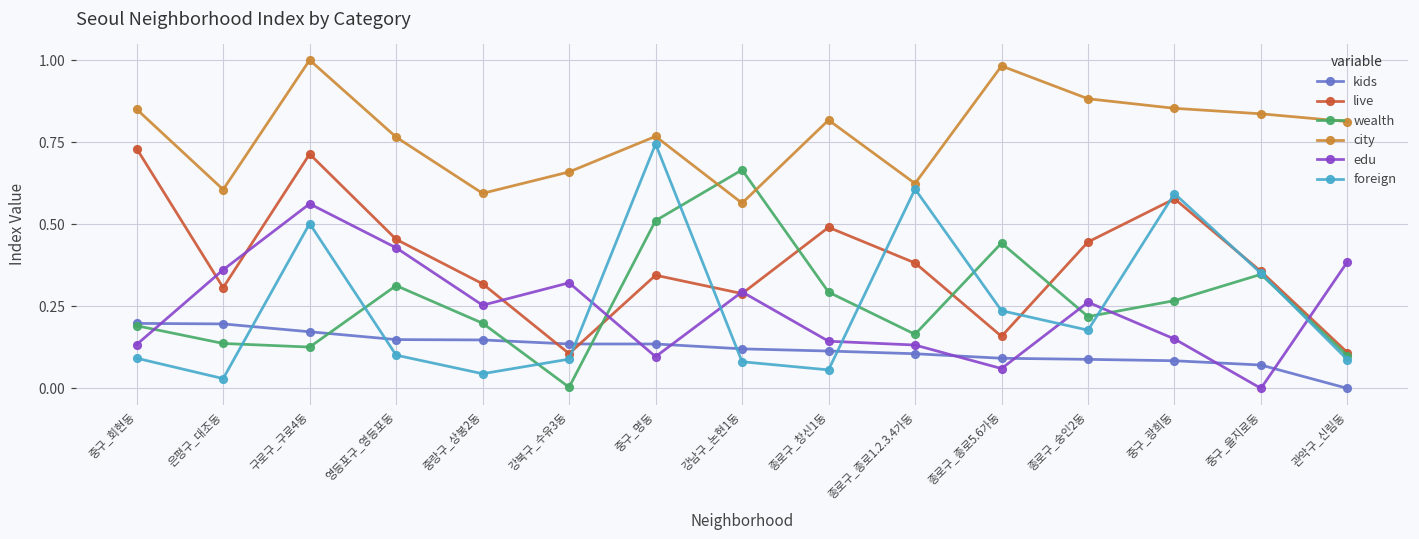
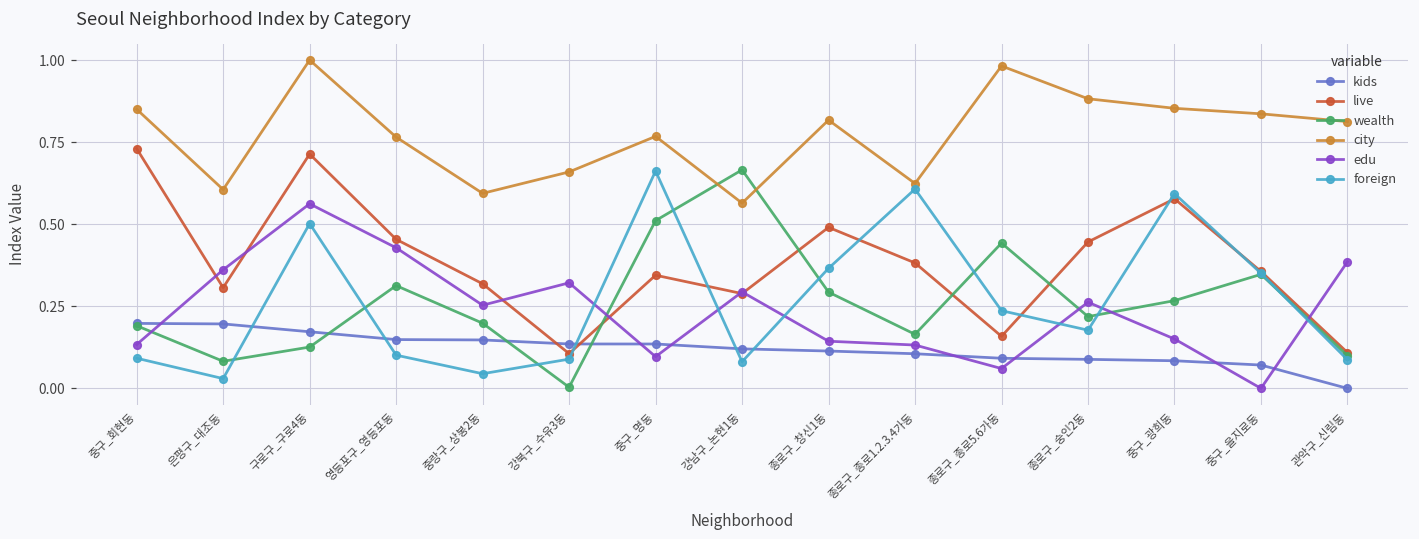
wealth, 은평구_대조동: 0.14 -> 0.08
foreign, 중구_명동: 0.74 -> 0.66
foreign, 종로구_창신1동: 0.06 -> 0.37
